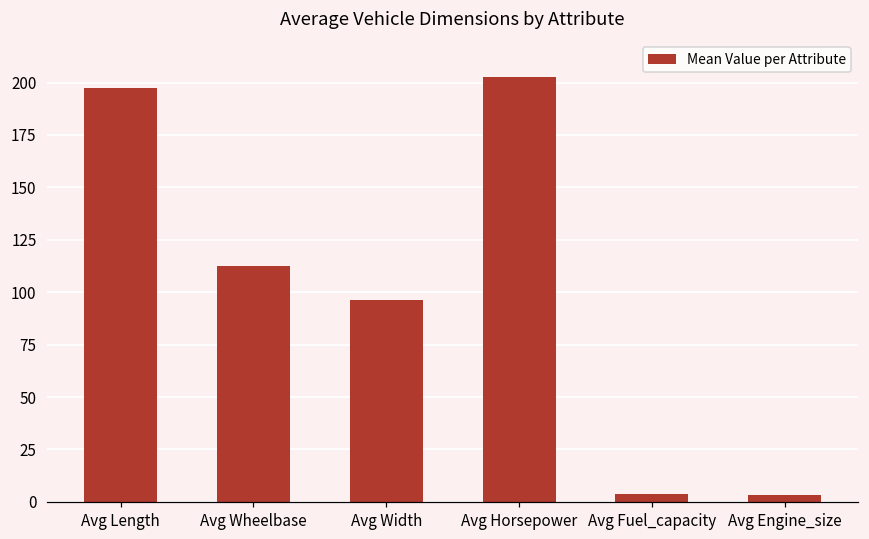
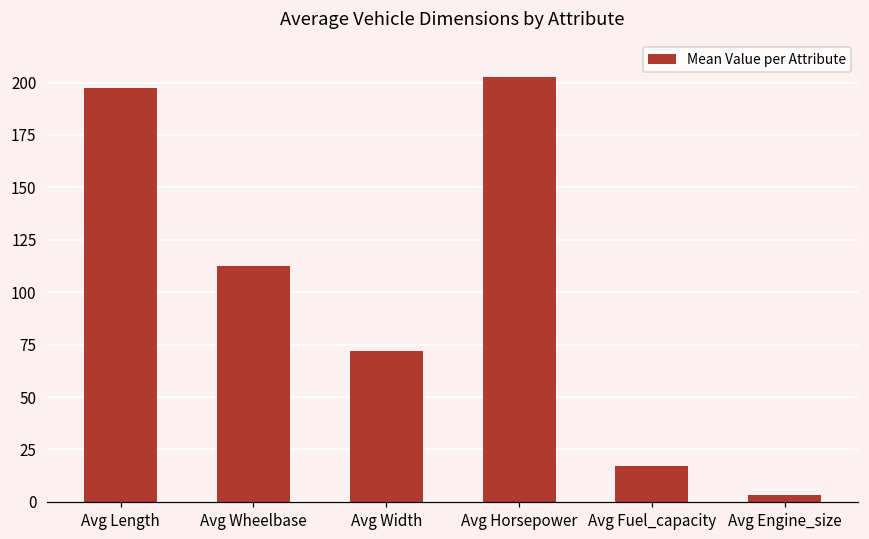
Avg Width: 96 -> 72
Avg Fuel_capacity: 4 -> 17
